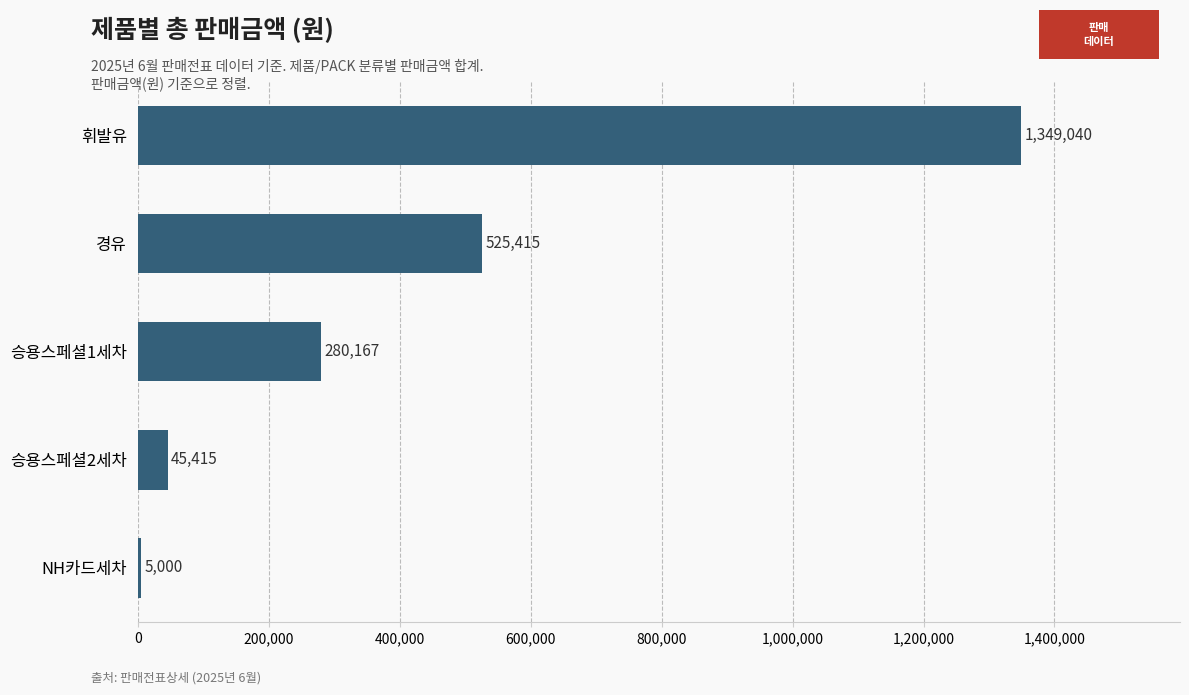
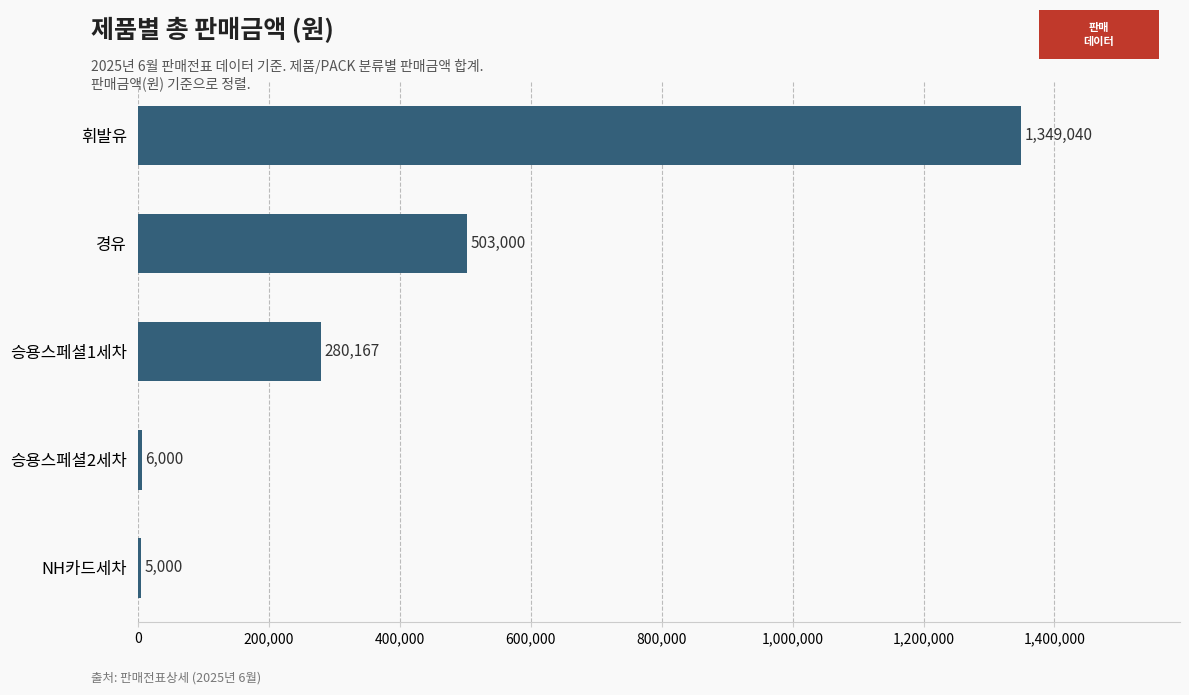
경유: 525,415 -> 503,000
승용스페셜2세차: 45,415 -> 6,000
